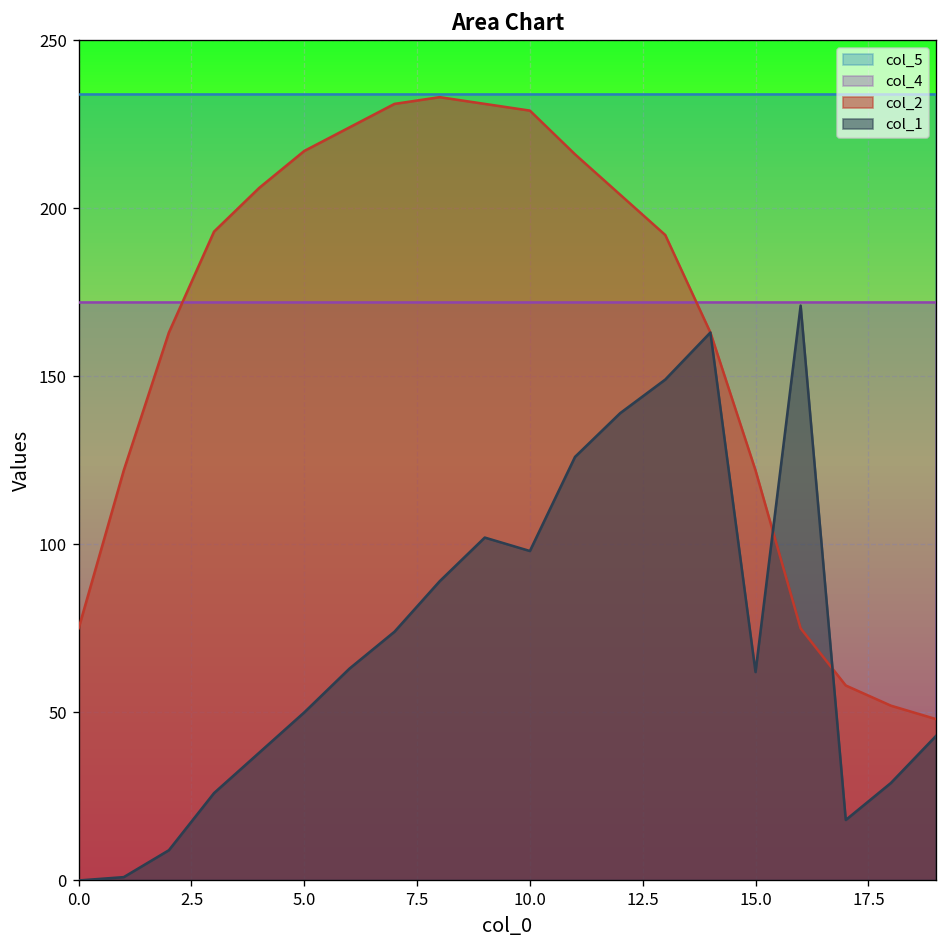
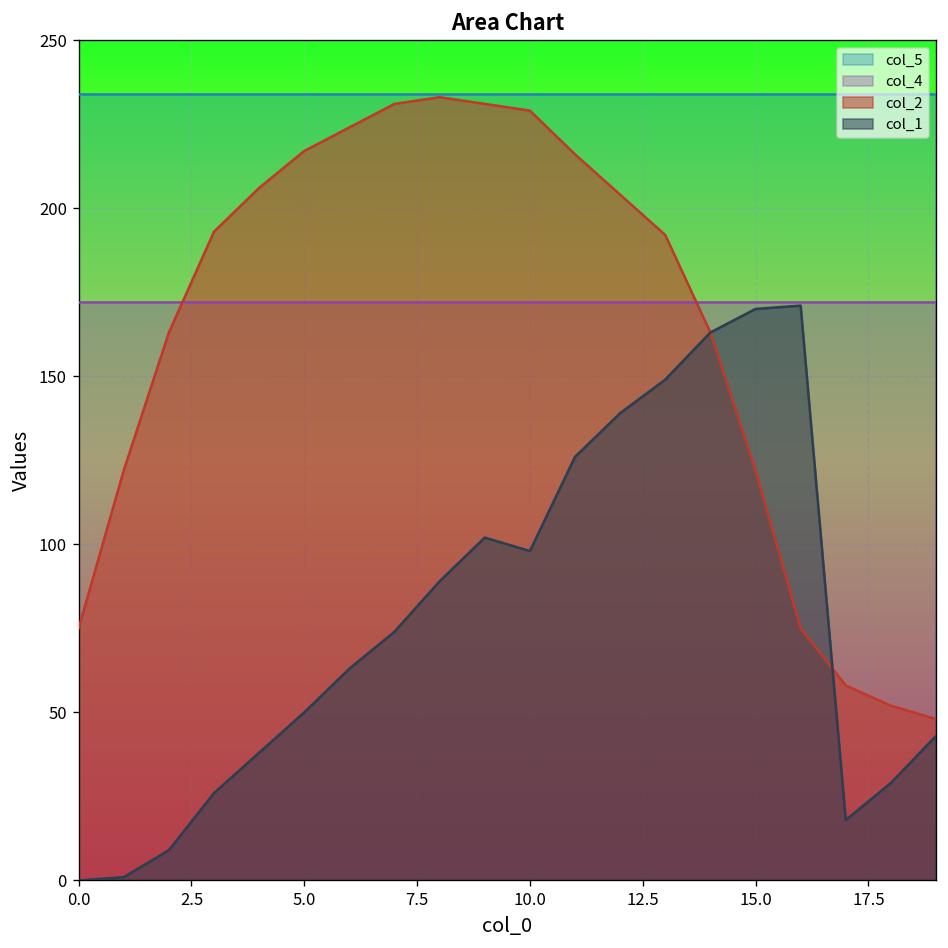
col_1, 15.0: 62 -> 170
